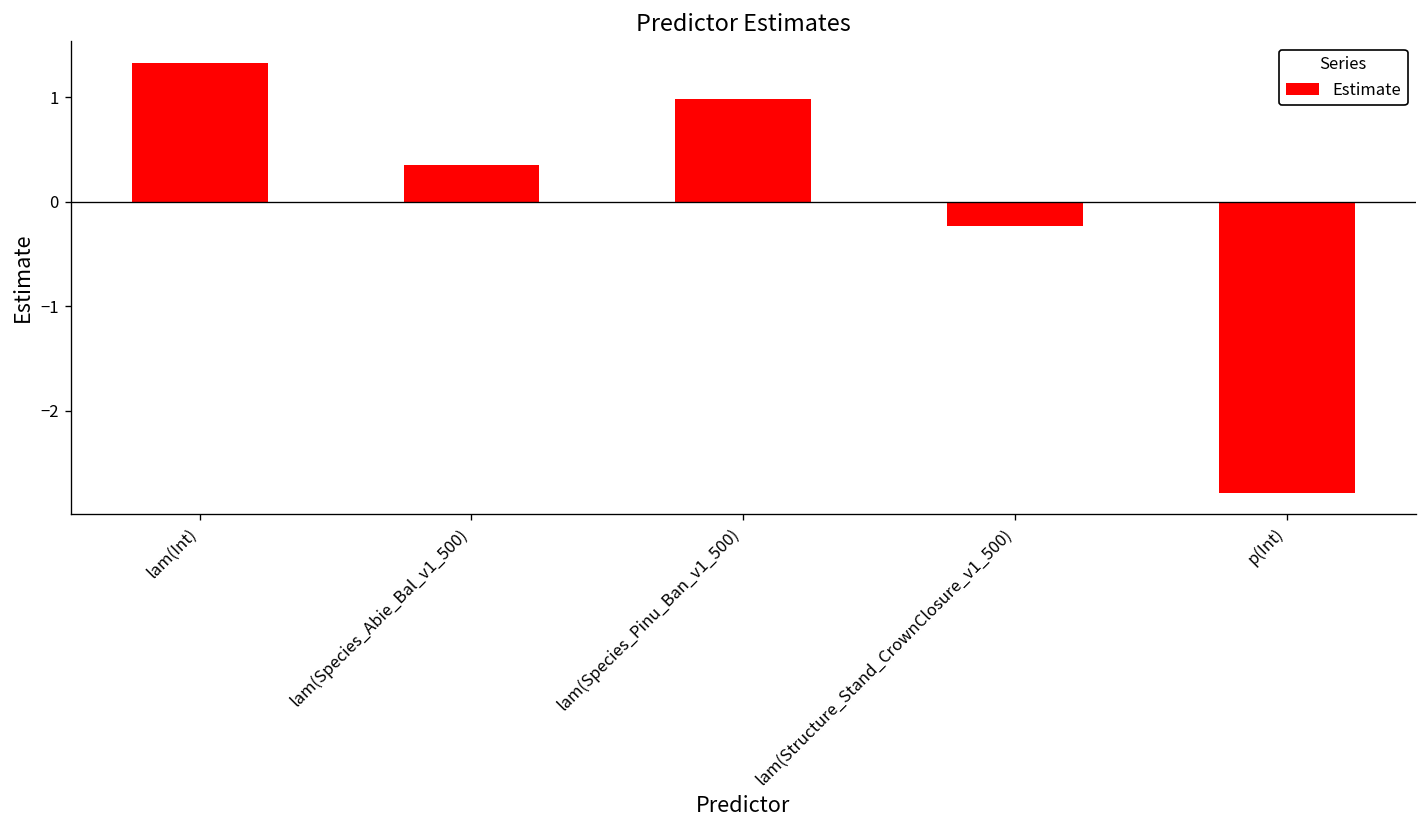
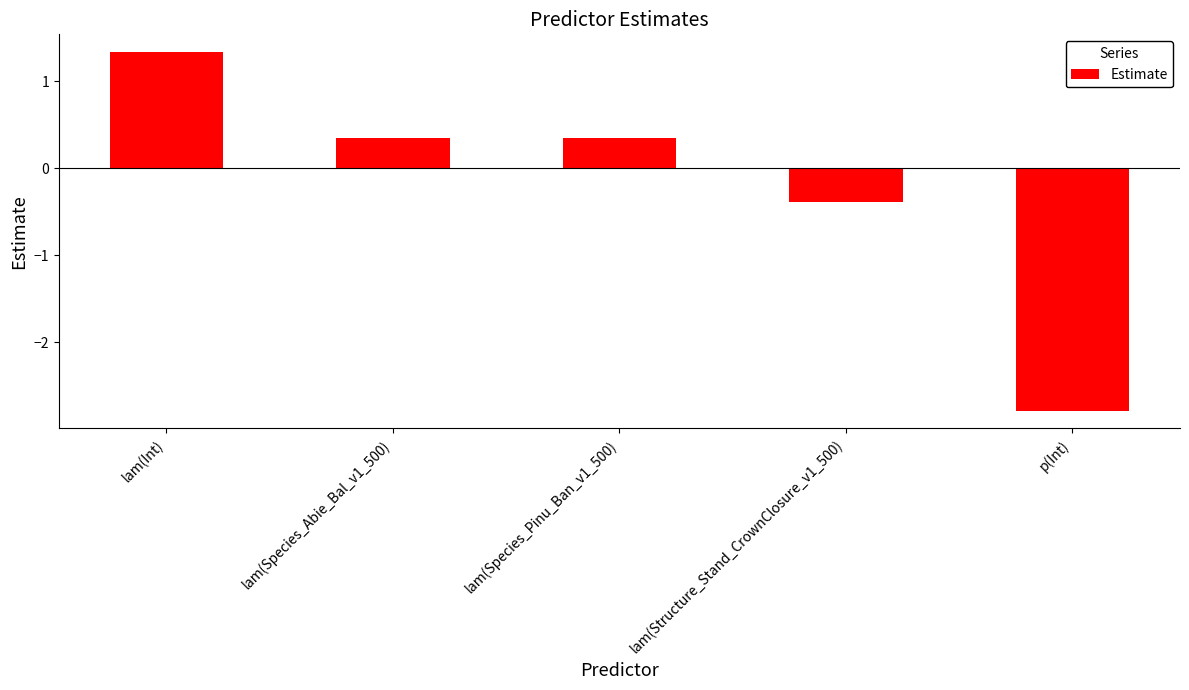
lam(Species_Pinu_Ban_v1_500): 1.0 -> 0.4
lam(Structure_Stand_CrownClosure_v1_500): -0.2 -> -0.4
